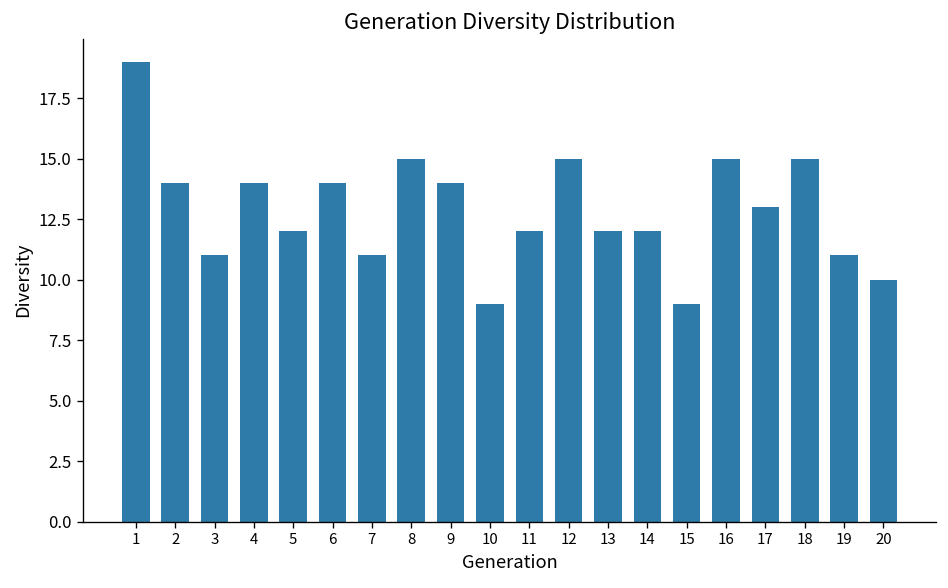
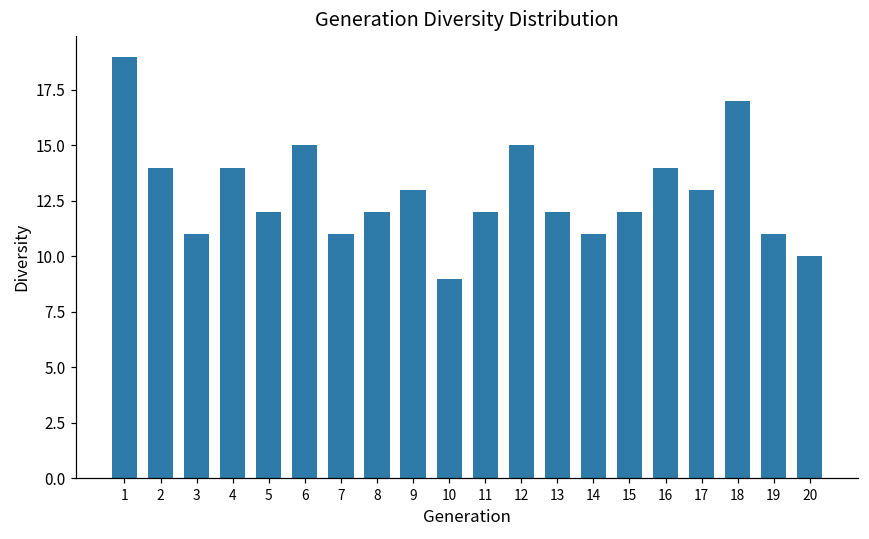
6: 14 -> 15
8: 15 -> 12
9: 14 -> 13
14: 12 -> 11
15: 9 -> 12
16: 15 -> 14
18: 15 -> 17
